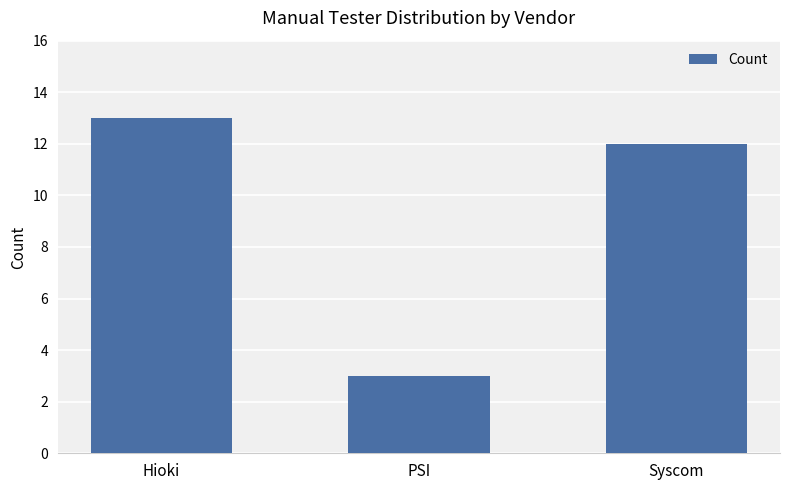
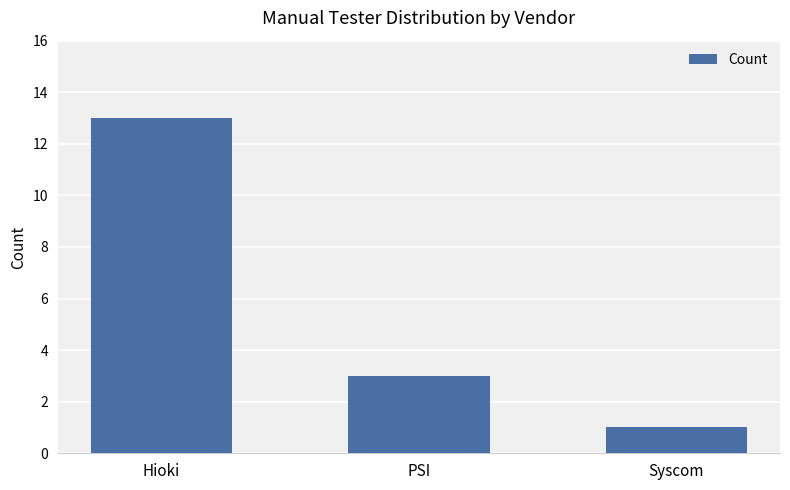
Syscom: 12 -> 1
